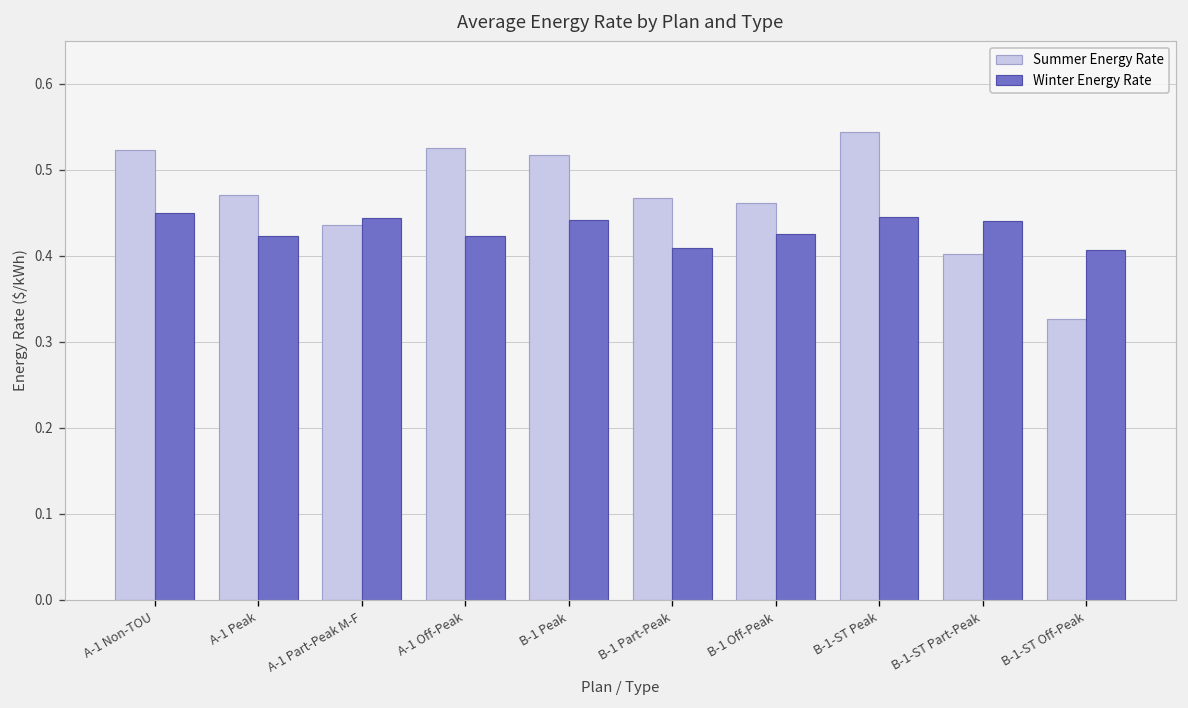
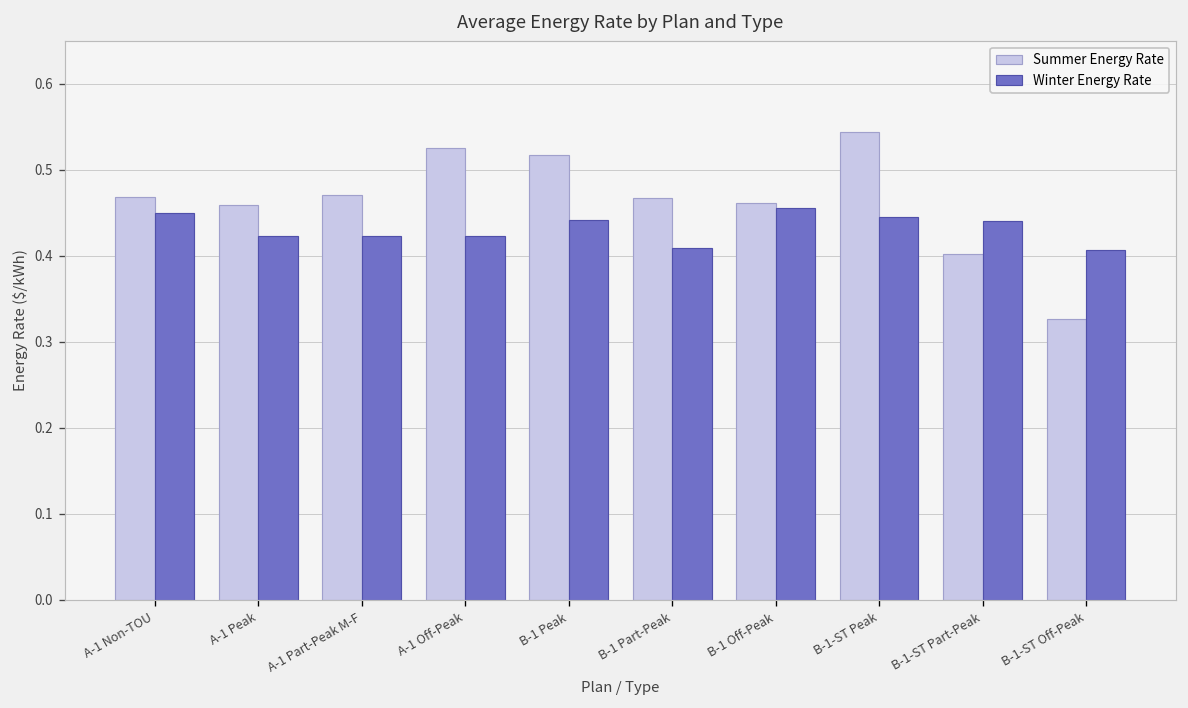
Summer Energy Rate, A-1 Non-TOU: 0.52 -> 0.47
Summer Energy Rate, A-1 Peak: 0.47 -> 0.46
Summer Energy Rate, A-1 Part-Peak M-F: 0.44 -> 0.47
Winter Energy Rate, A-1 Part-Peak M-F: 0.44 -> 0.42
Winter Energy Rate, B-1 Off-Peak: 0.43 -> 0.46
